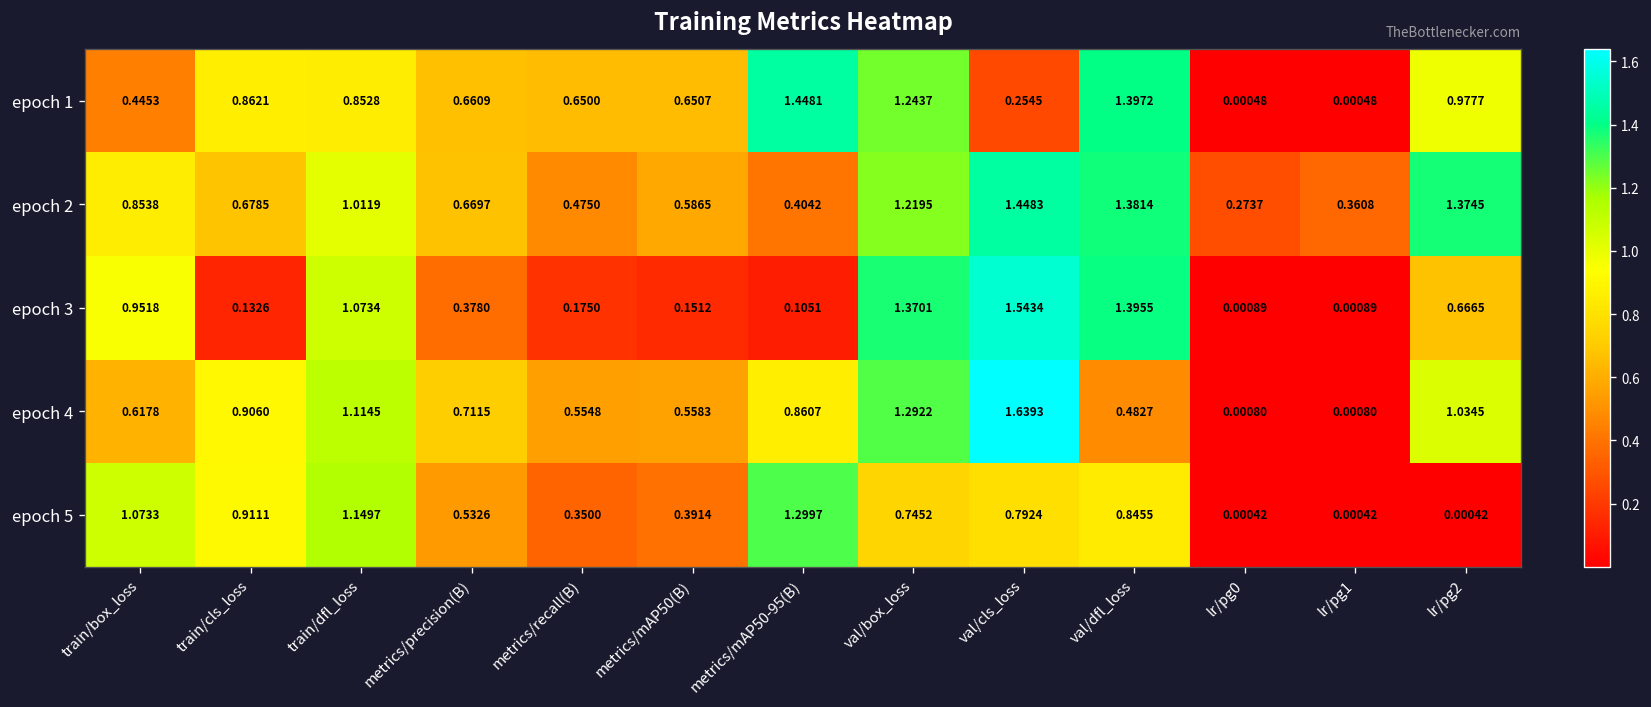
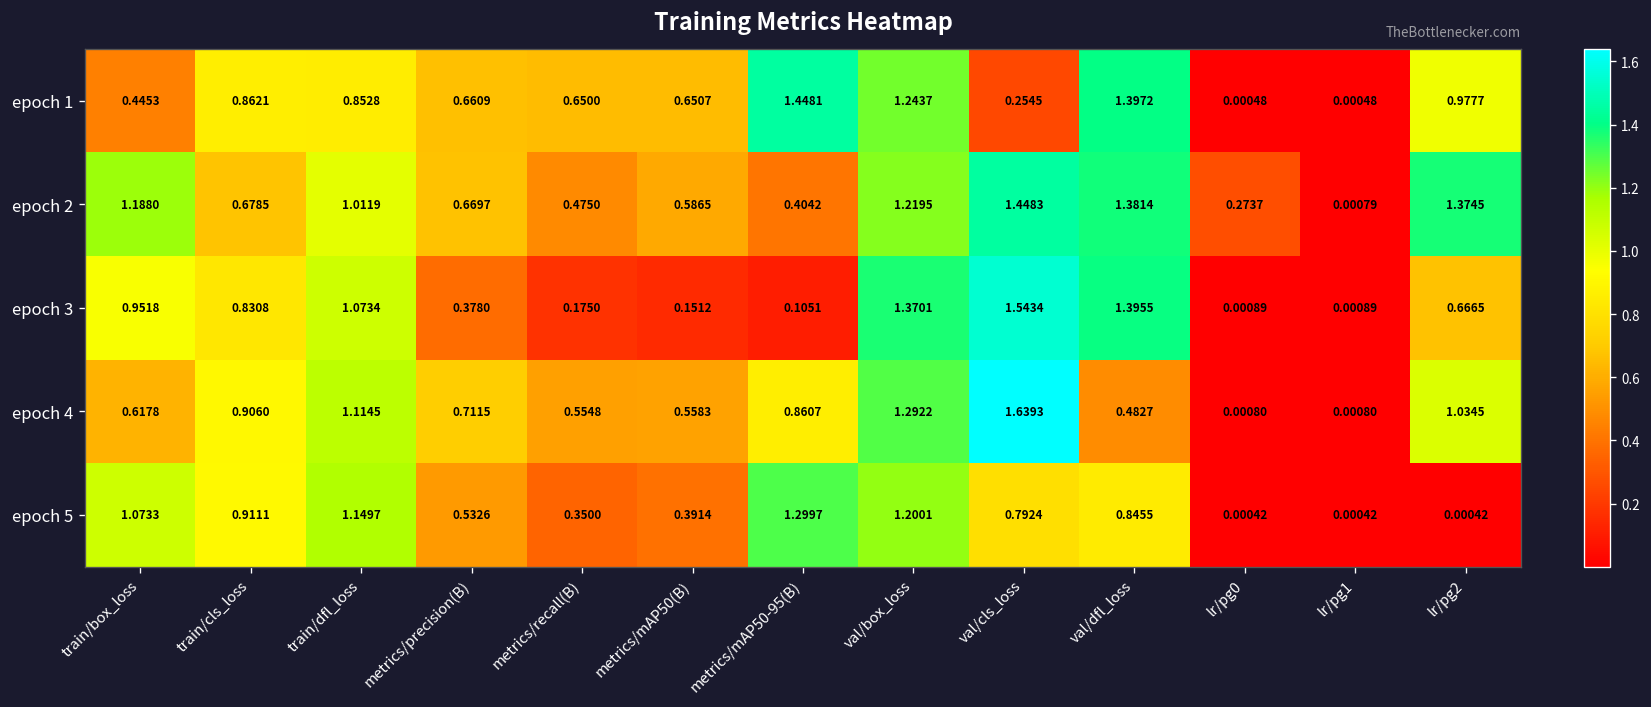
epoch 2, train/box_loss: 0.8538 -> 1.1880
epoch 2, lr/pg1: 0.3608 -> 0.00079
epoch 3, train/cls_loss: 0.1326 -> 0.8308
epoch 5, val/box_loss: 0.7452 -> 1.2001
